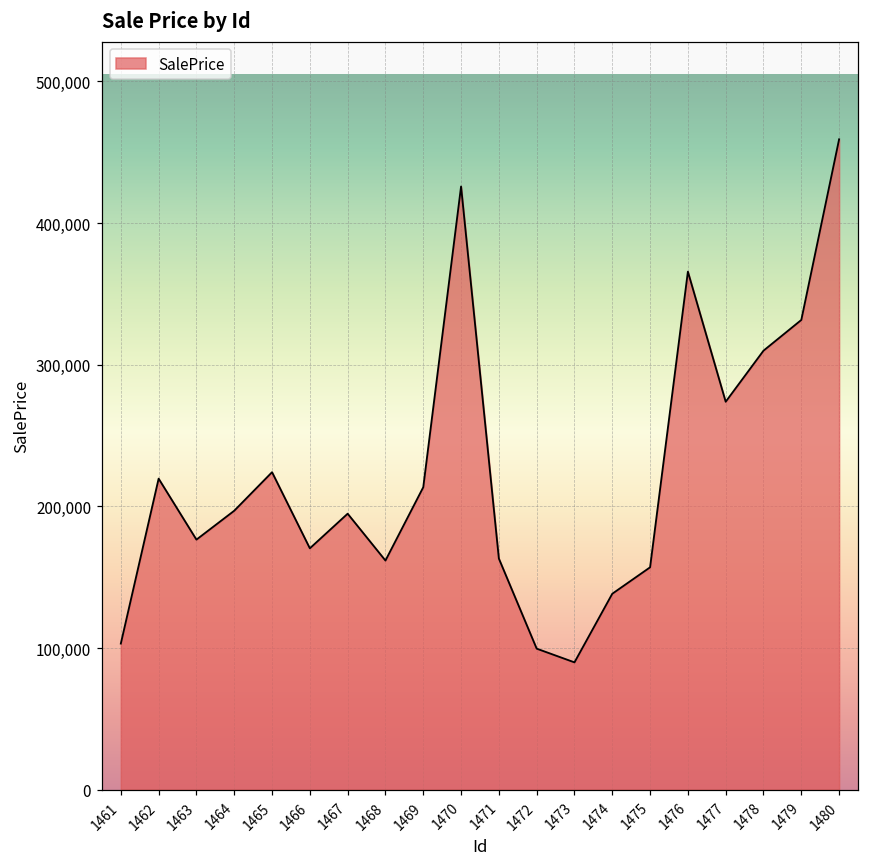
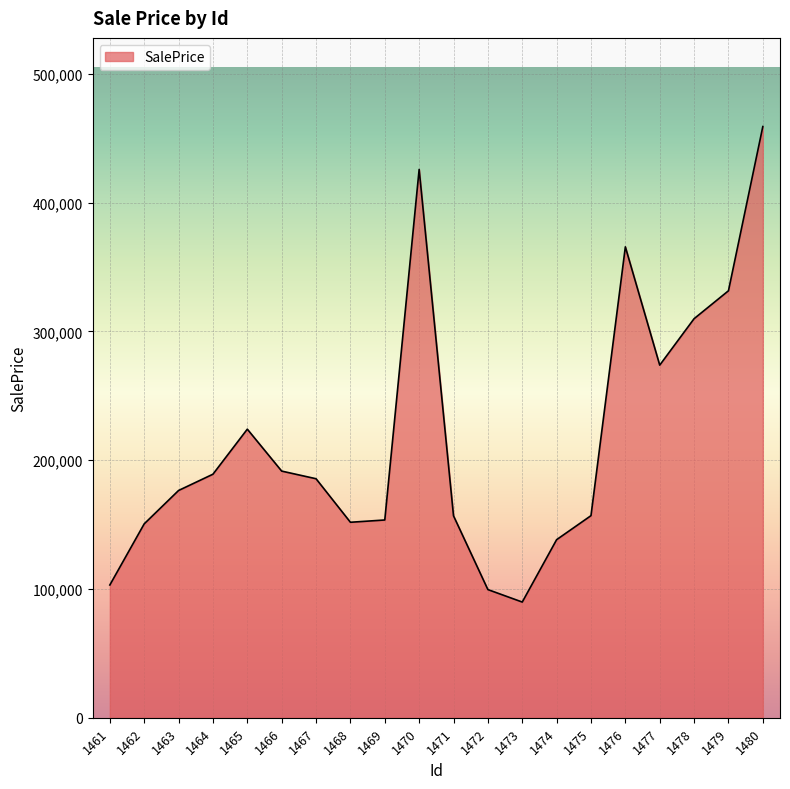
1462: 220,000 -> 151,000
1464: 197,000 -> 189,000
1466: 170,000 -> 192,000
1467: 195,000 -> 186,000
1468: 162,000 -> 152,000
1469: 214,000 -> 154,000
1471: 163,000 -> 157,000
